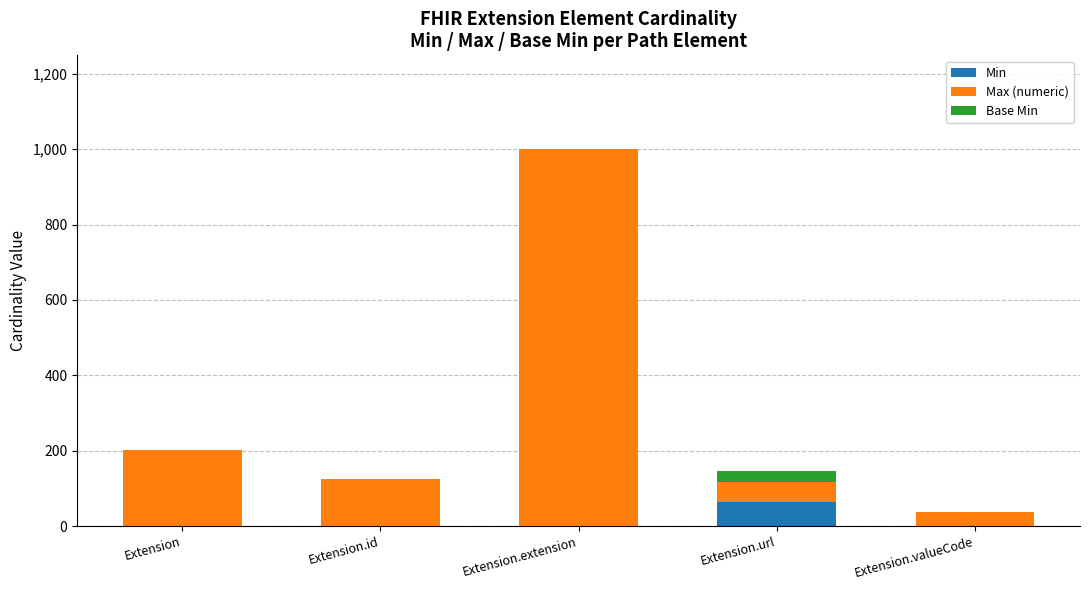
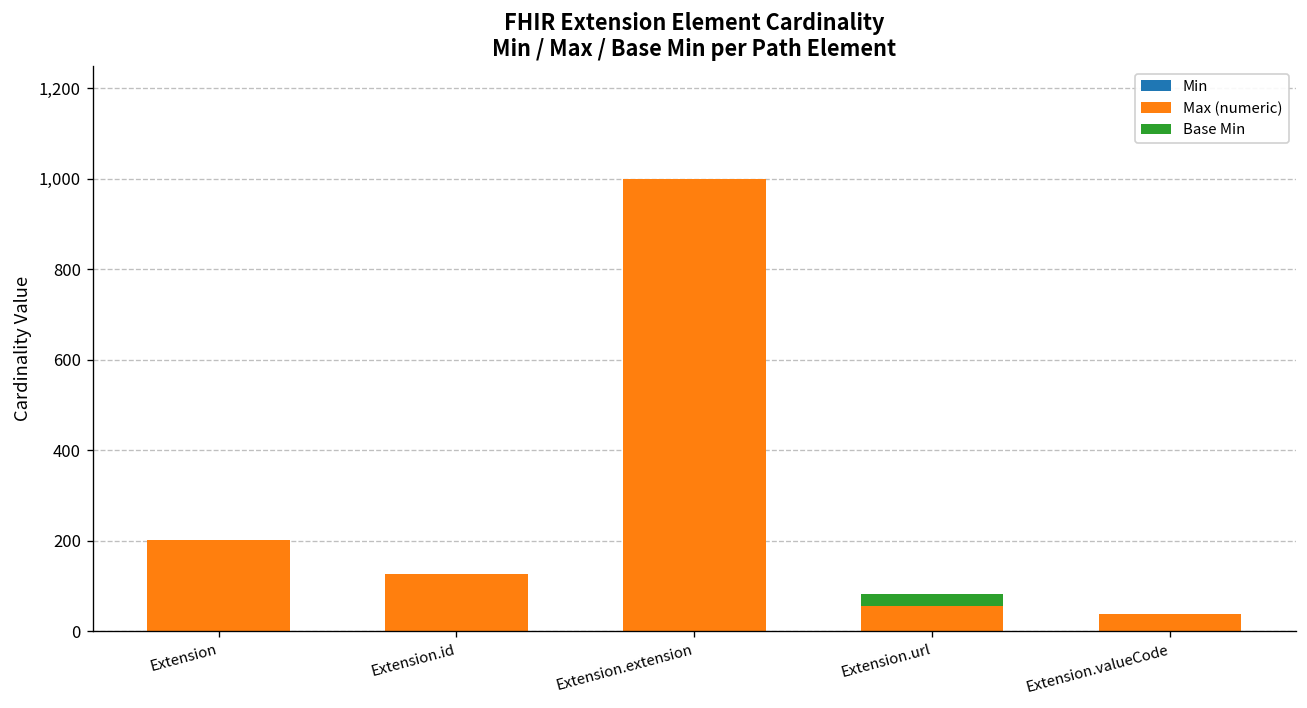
Min, Extension.url: 60 -> 0
